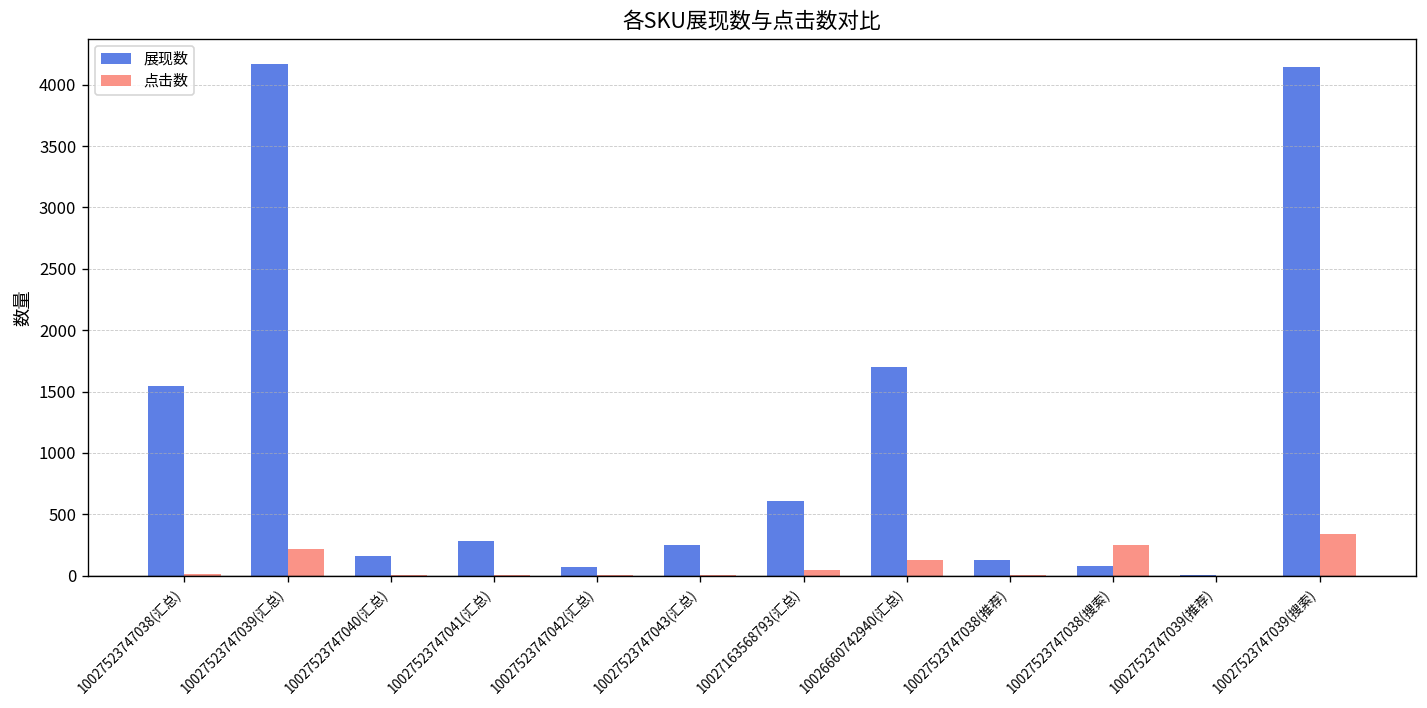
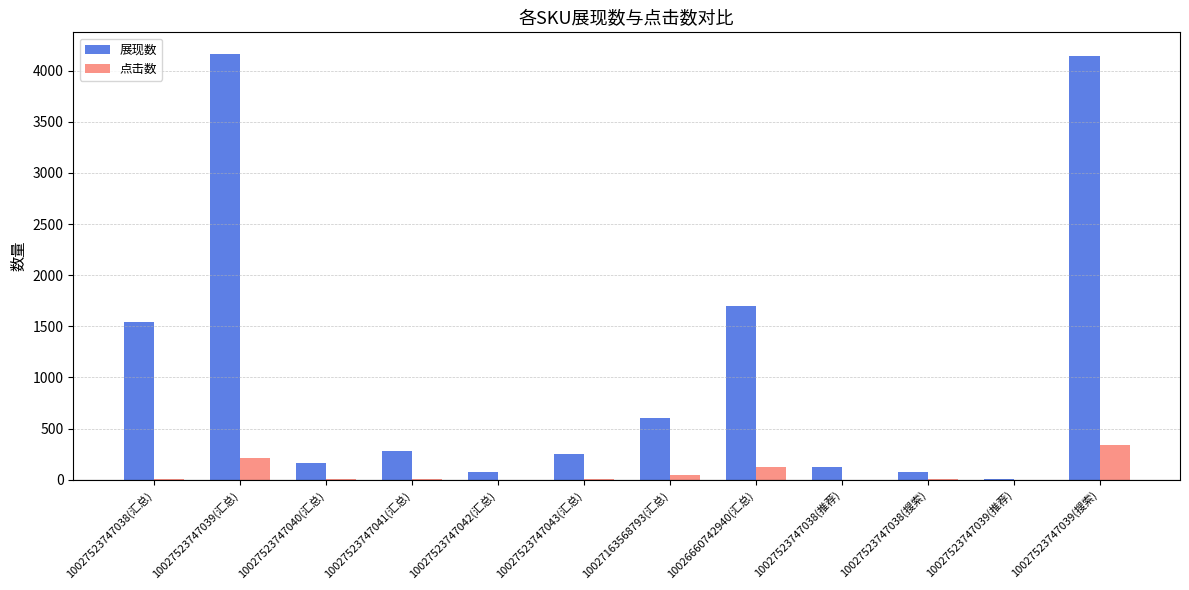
点击数, 10027523747038(搜索): 250 -> 10
